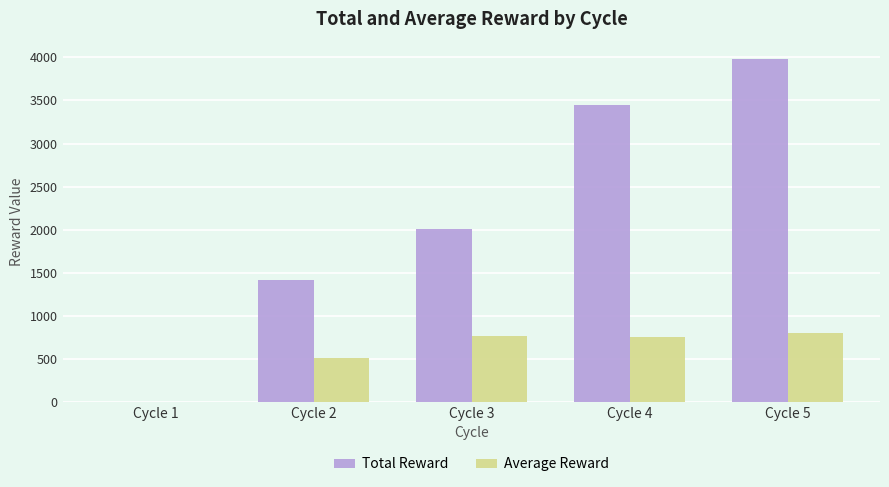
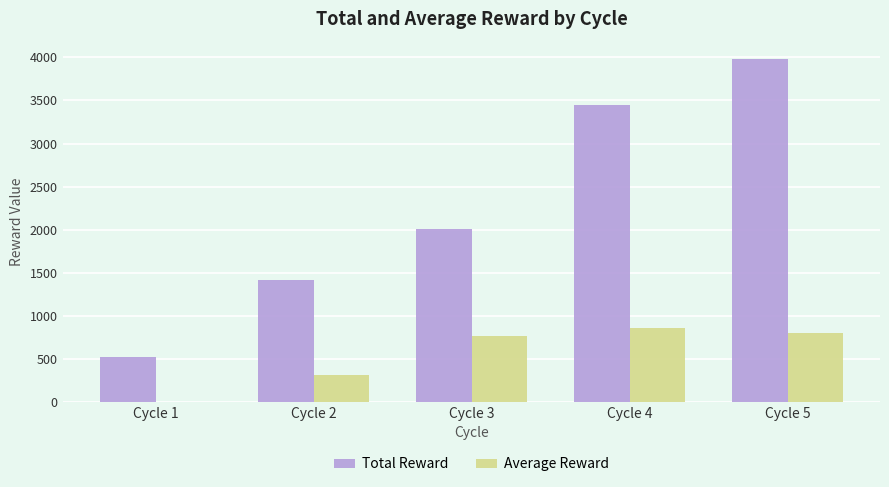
Total Reward, Cycle 1: 0 -> 500
Average Reward, Cycle 2: 500 -> 300
Average Reward, Cycle 4: 700 -> 900
